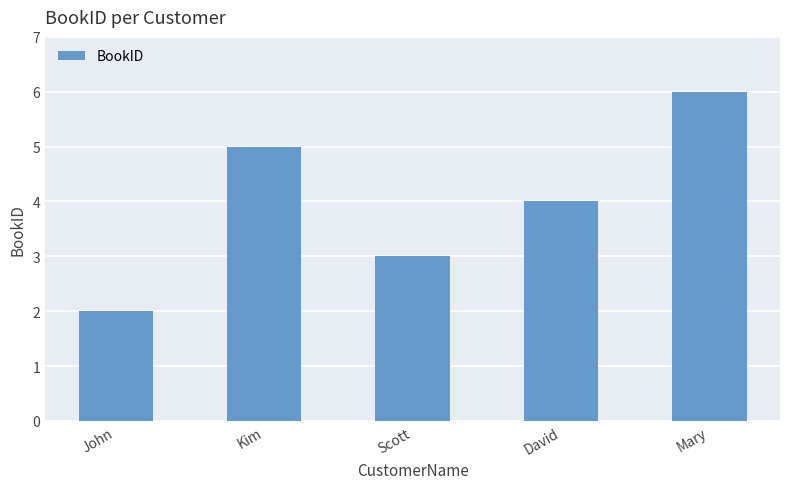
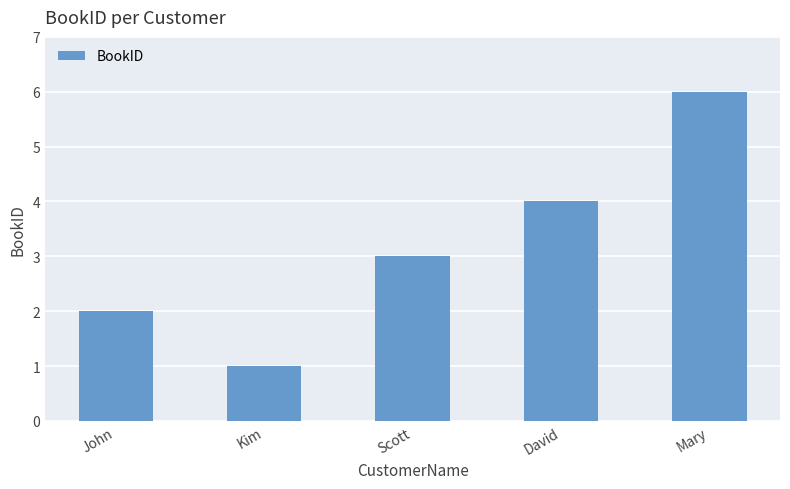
Kim: 5 -> 1
